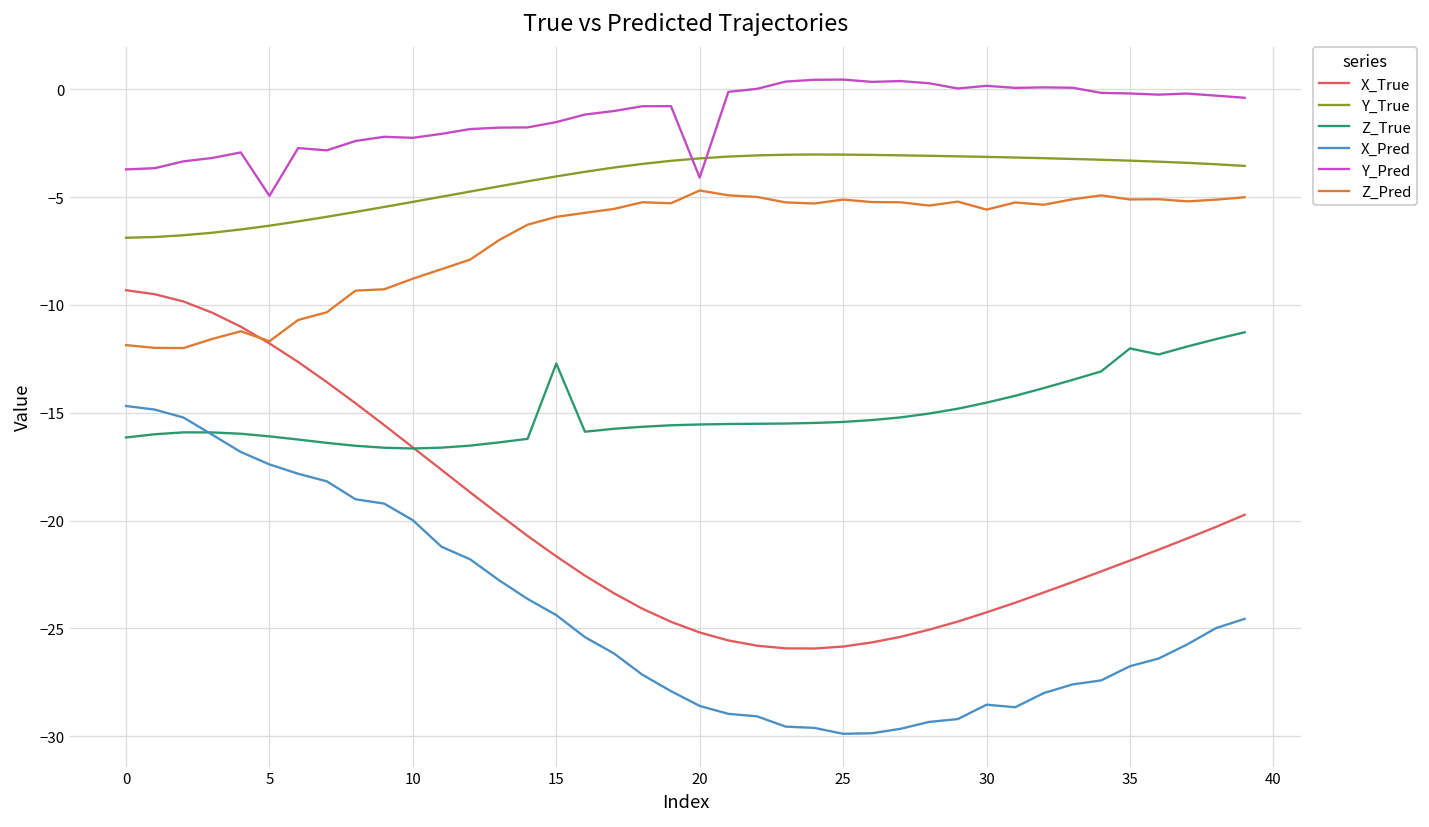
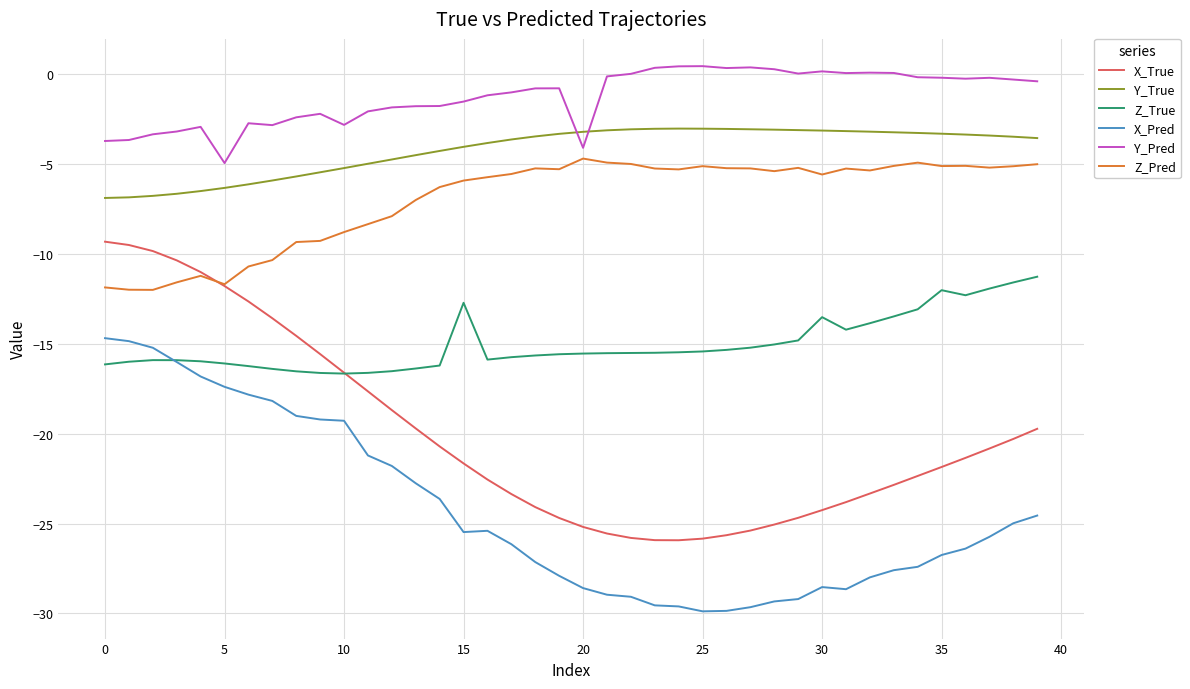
X_Pred, 10: -20.0 -> -19.3
Y_Pred, 10: -2.3 -> -2.8
X_Pred, 15: -24.4 -> -25.5
Z_True, 30: -14.5 -> -13.5
